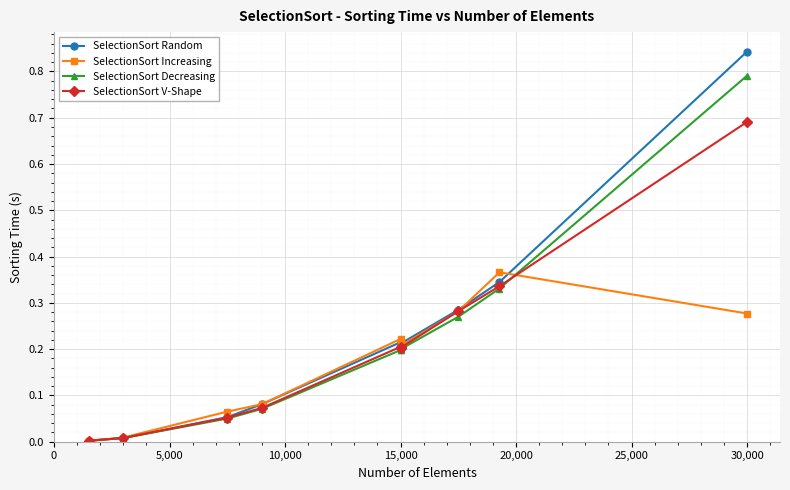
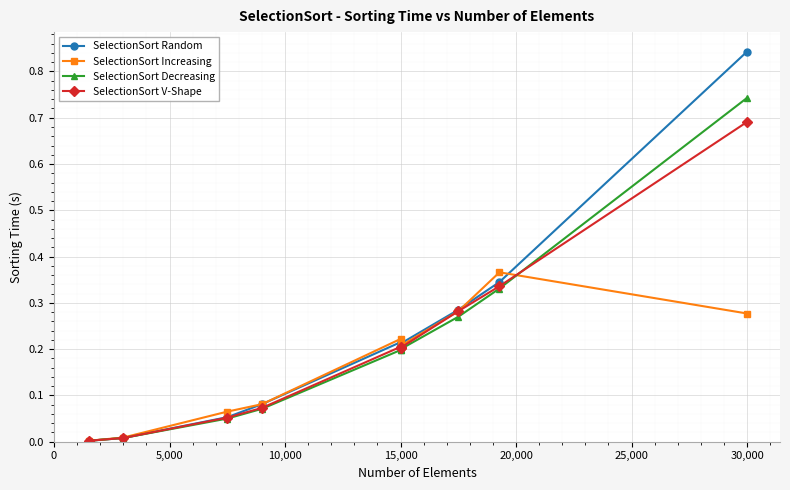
SelectionSort Decreasing, 30,000: 0.79 -> 0.74
